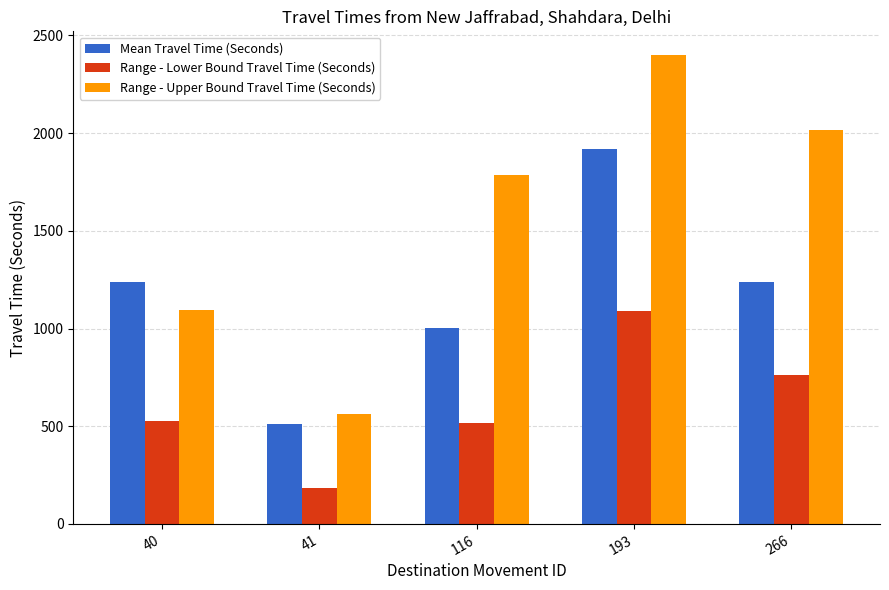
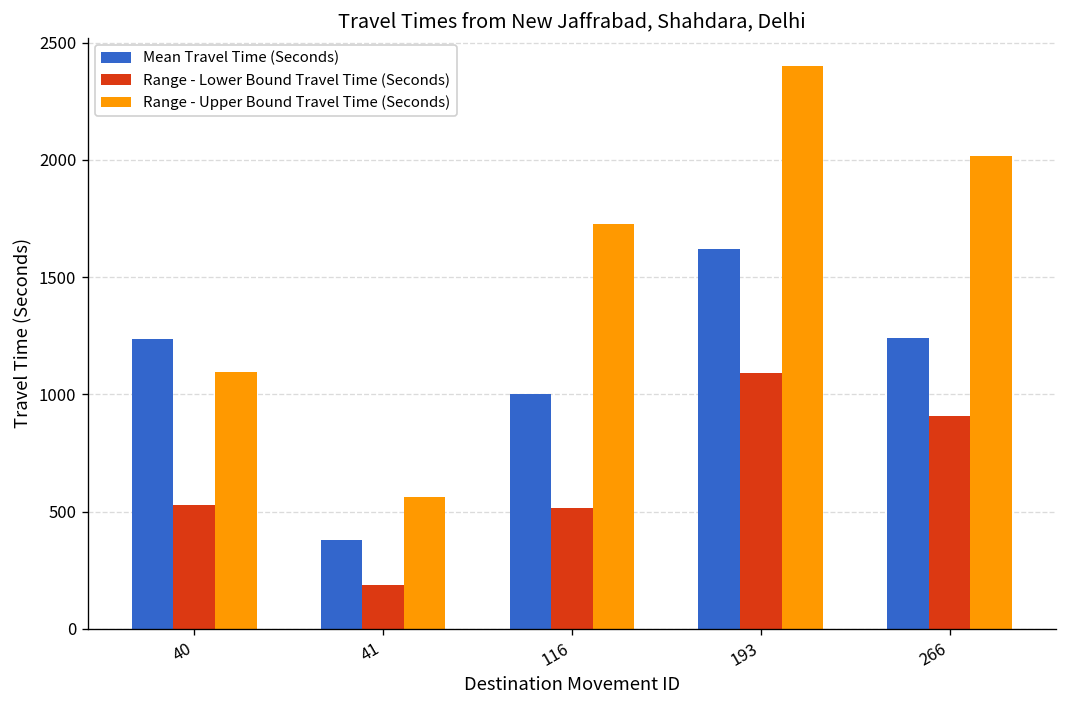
Mean Travel Time (Seconds), 41: 510 -> 380
Range - Upper Bound Travel Time (Seconds), 116: 1790 -> 1730
Mean Travel Time (Seconds), 193: 1920 -> 1620
Range - Lower Bound Travel Time (Seconds), 266: 760 -> 910
